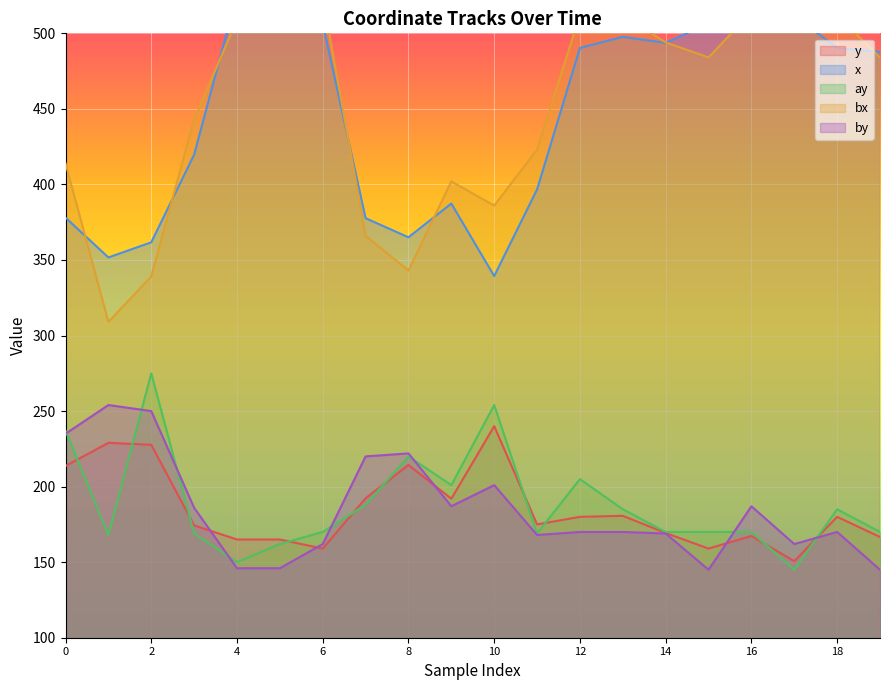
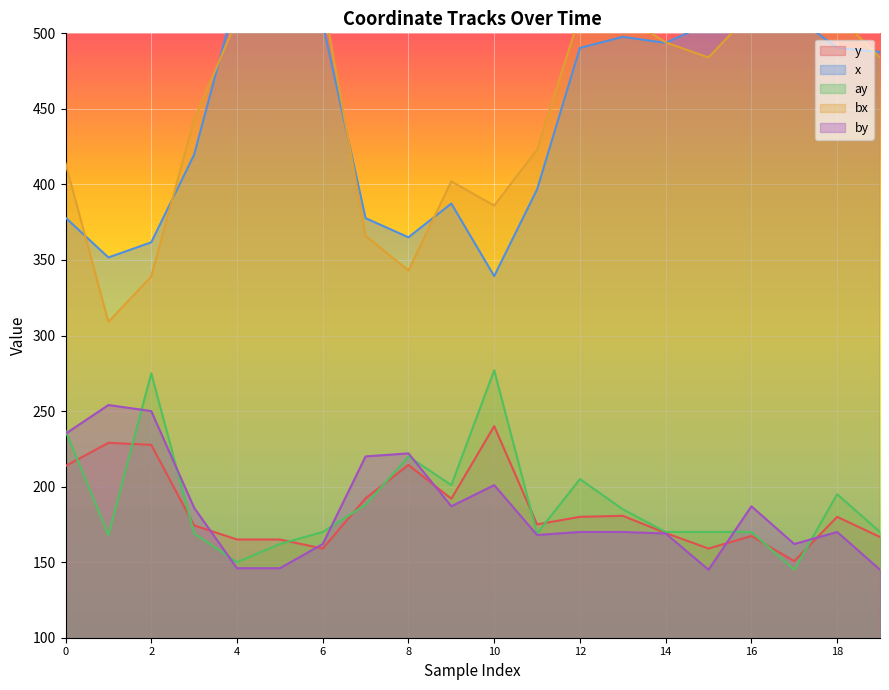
ay, 10: 254 -> 277
ay, 18: 185 -> 195
